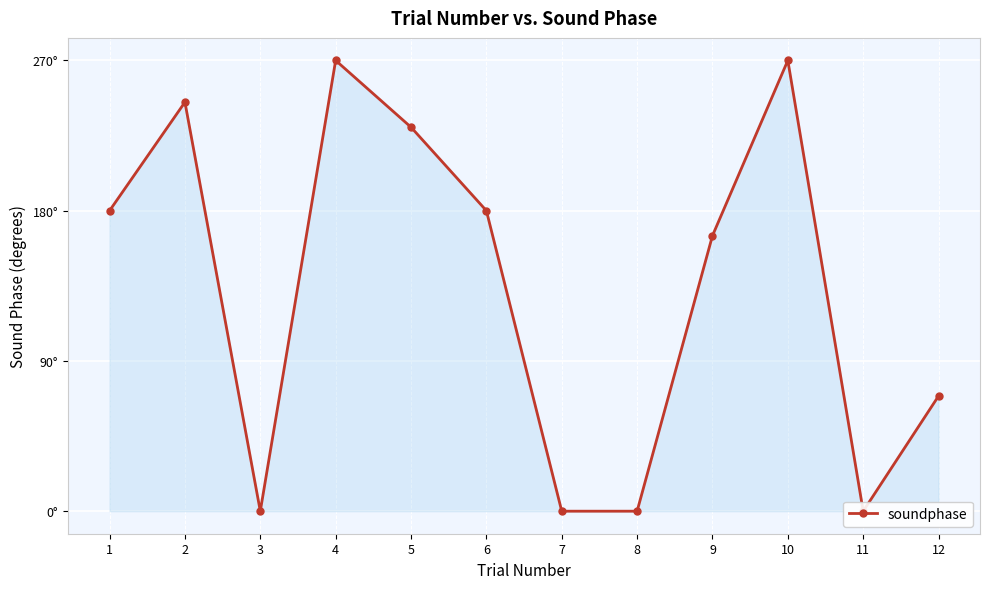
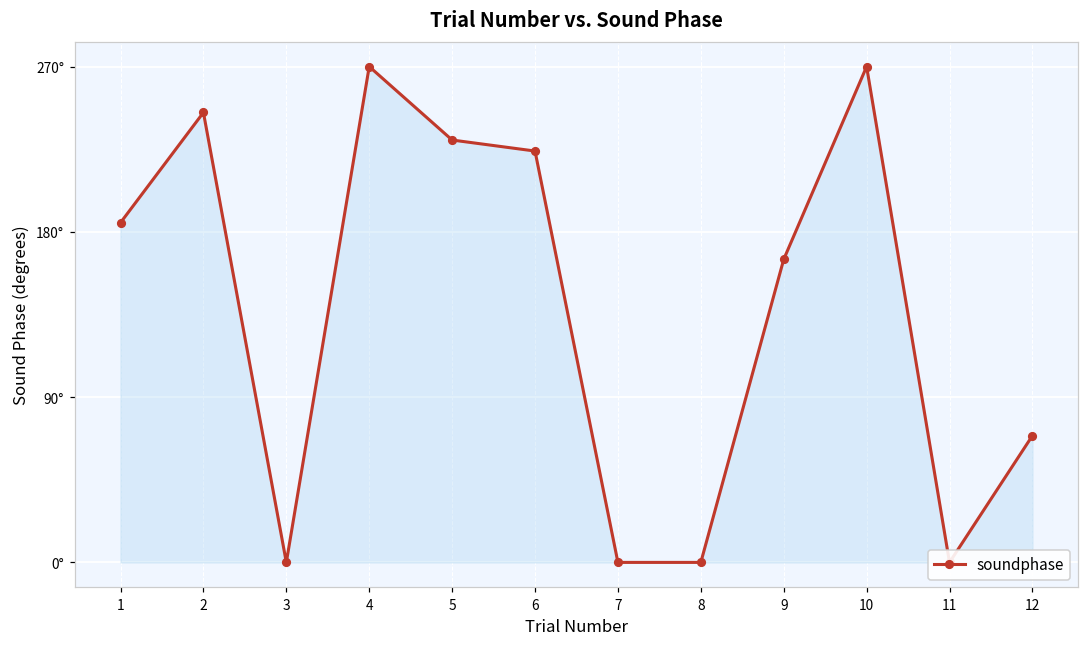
1: 180° -> 185°
6: 180° -> 224°
